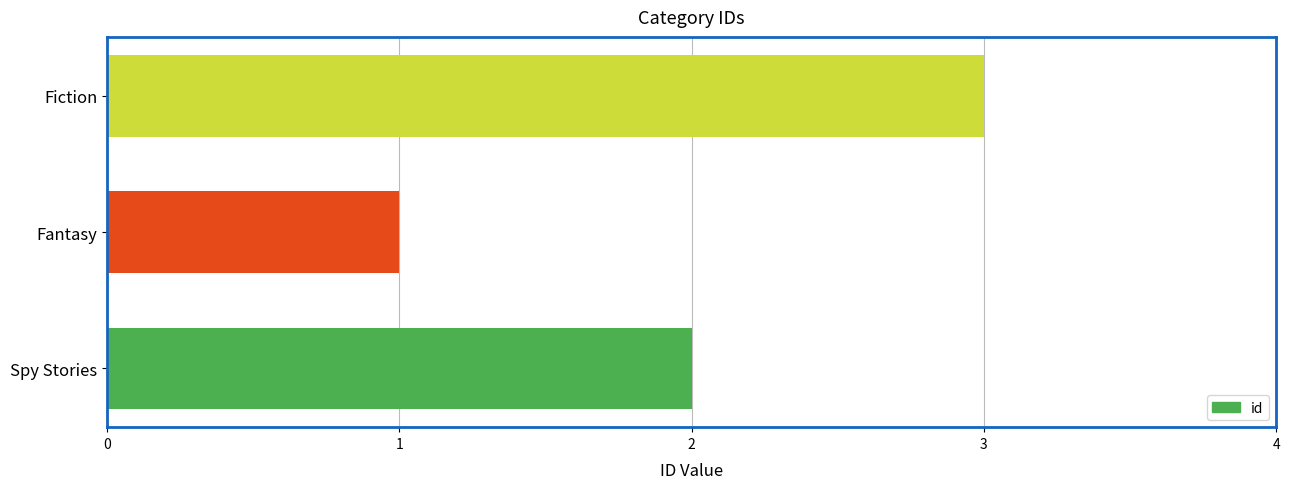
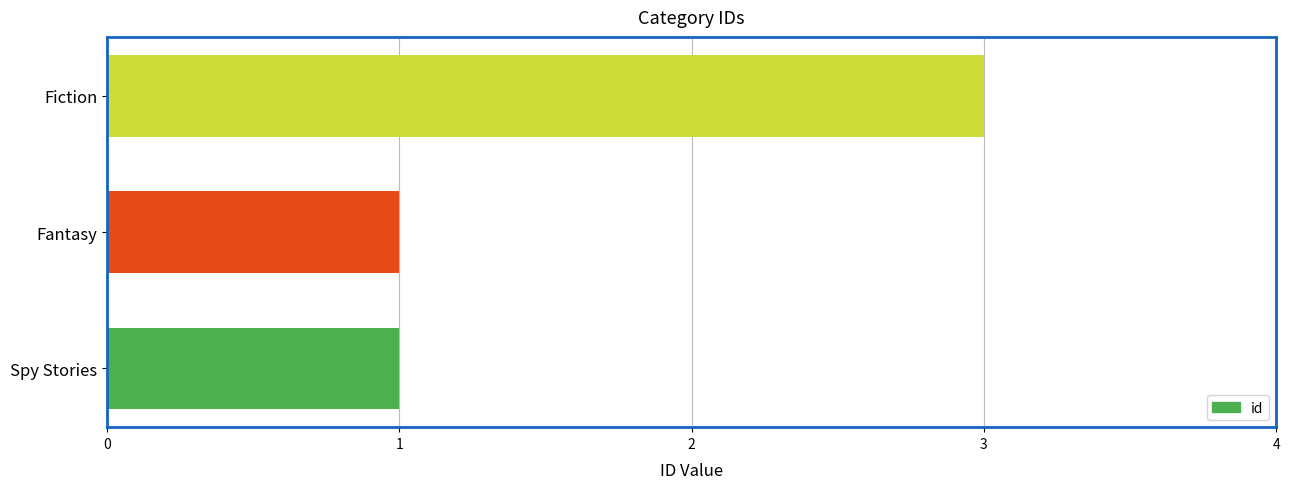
Spy Stories: 2 -> 1
